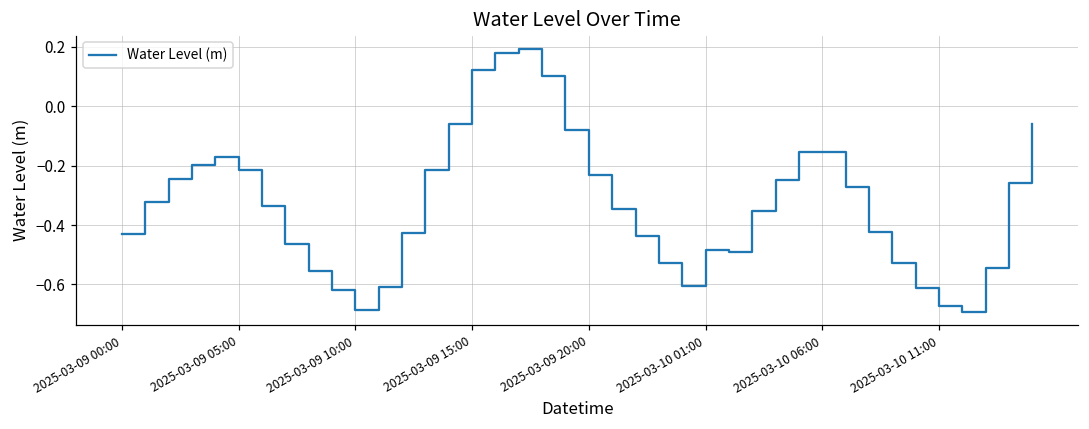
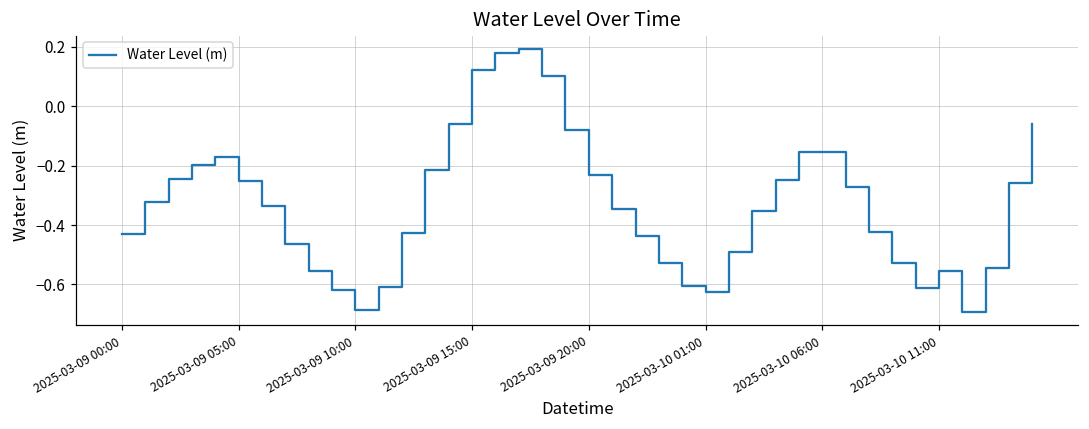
2025-03-09 05:00: -0.22 -> -0.25
2025-03-10 01:00: -0.48 -> -0.63
2025-03-10 11:00: -0.67 -> -0.55
